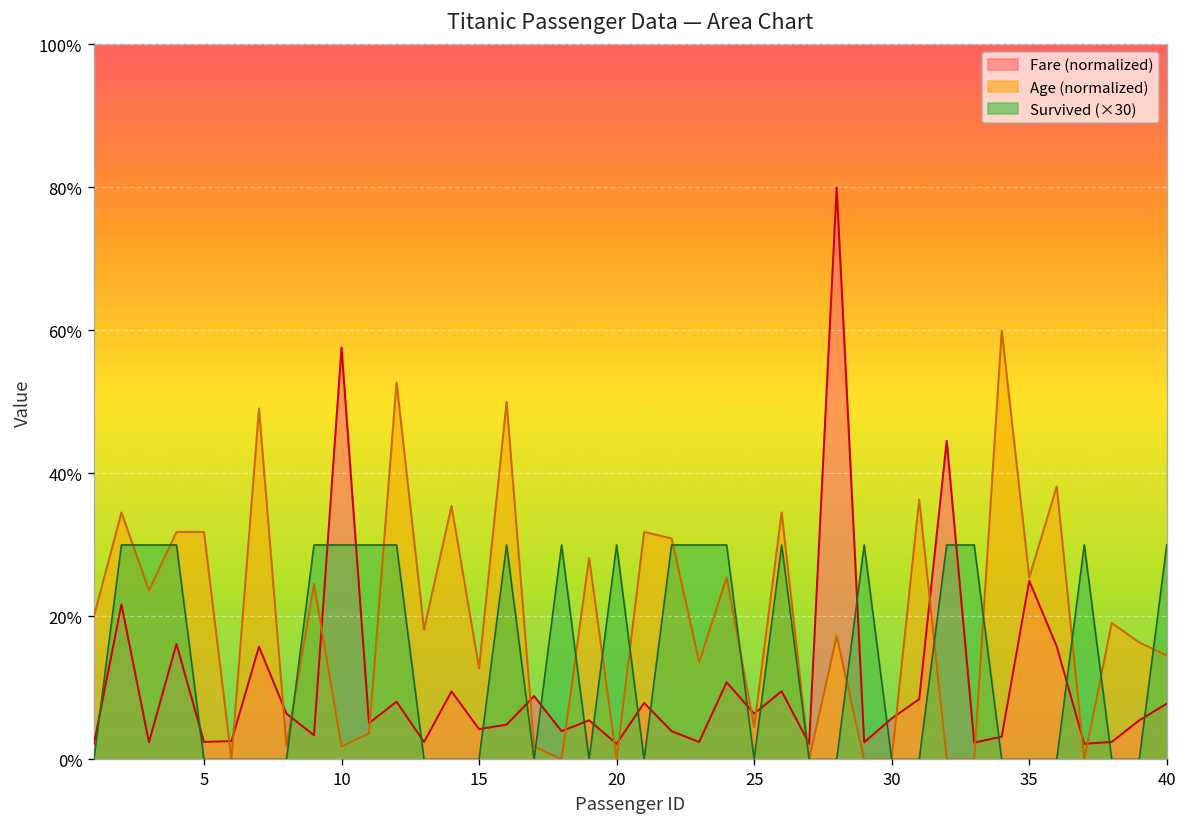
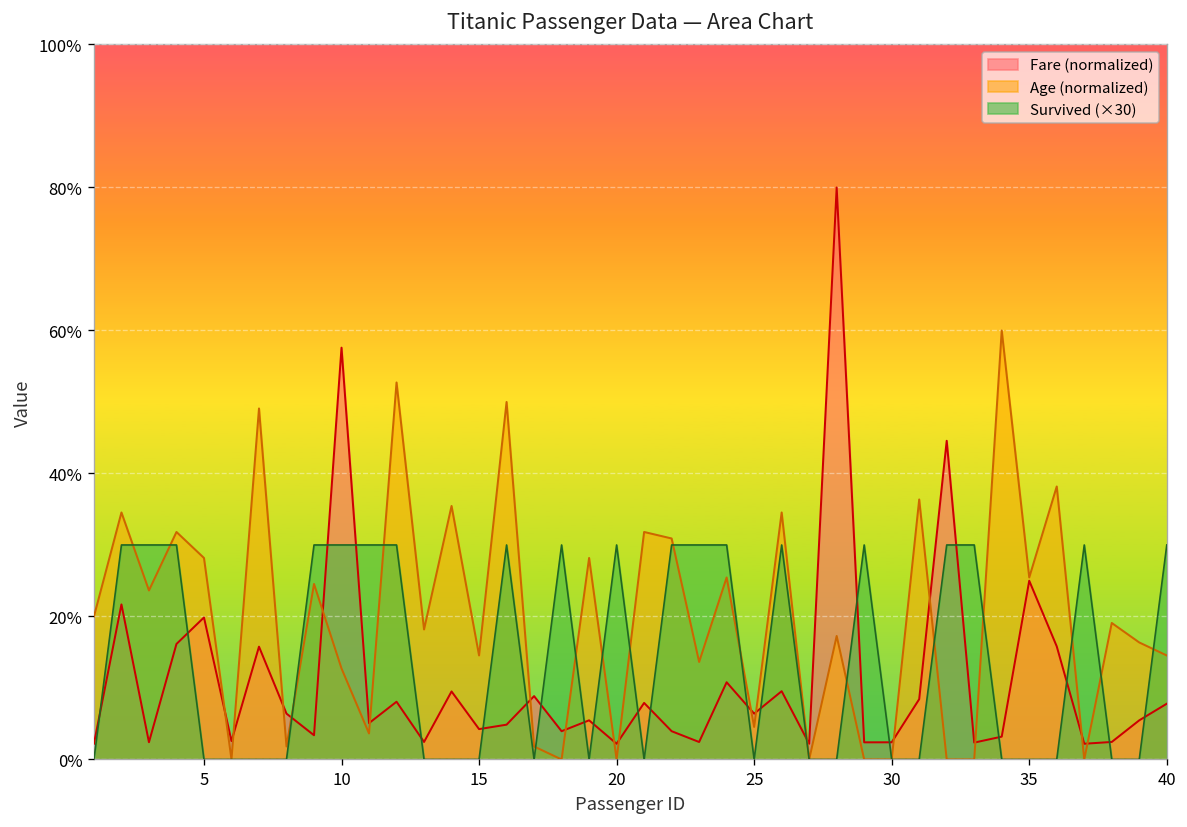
Fare (normalized), 5: 2% -> 20%
Age (normalized), 5: 32% -> 28%
Age (normalized), 10: 2% -> 13%
Age (normalized), 15: 13% -> 15%
Fare (normalized), 30: 6% -> 2%
